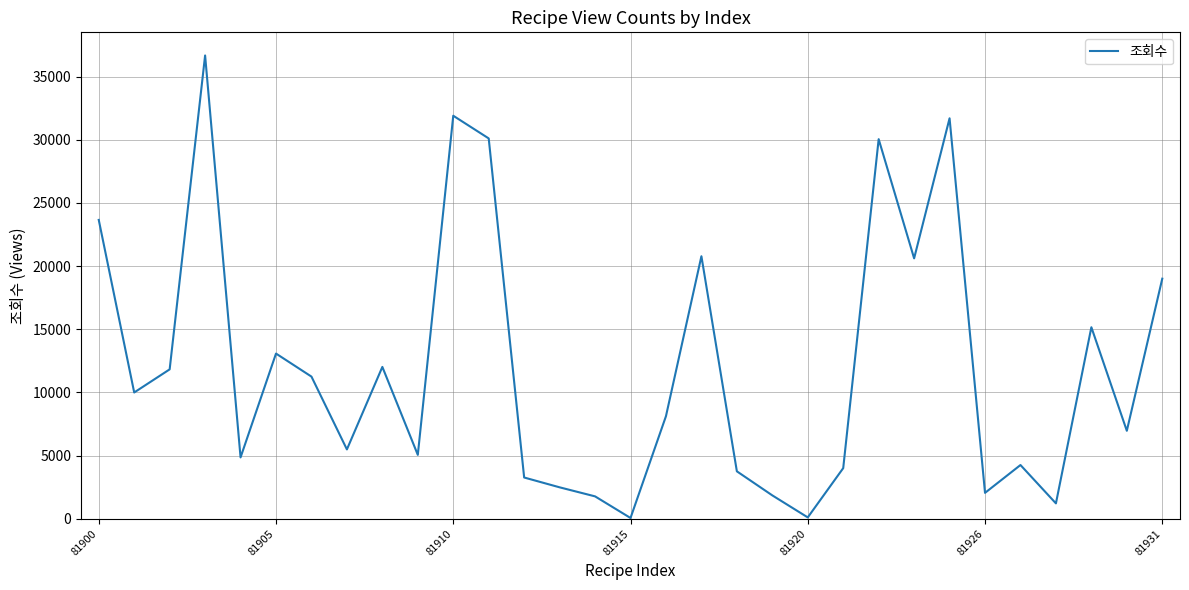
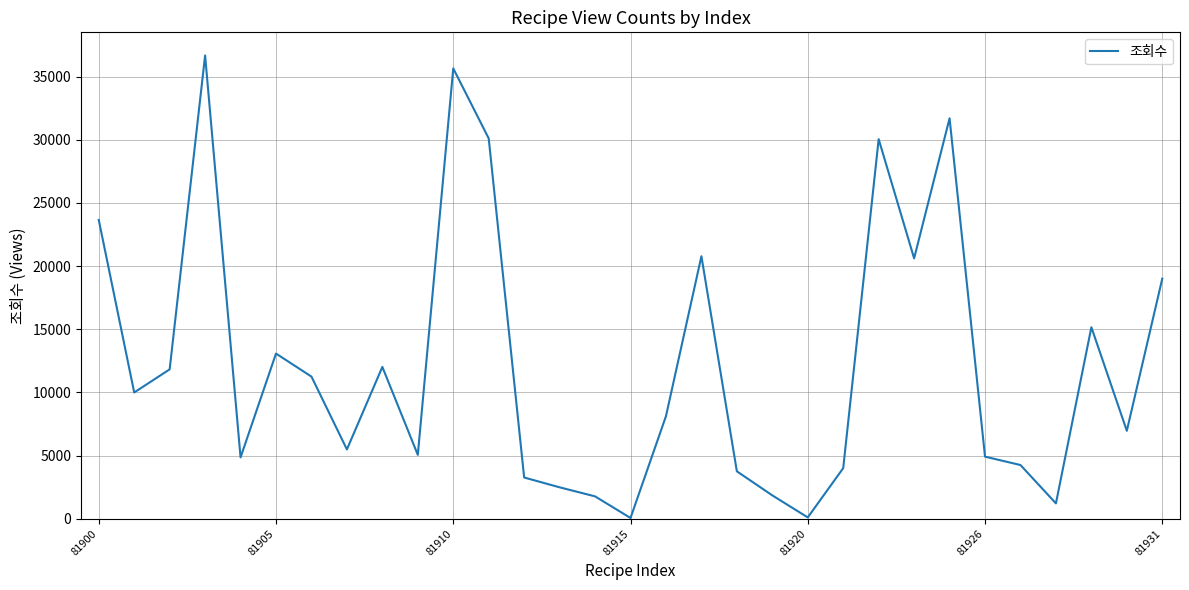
81910: 31900 -> 35600
81926: 2000 -> 4900
